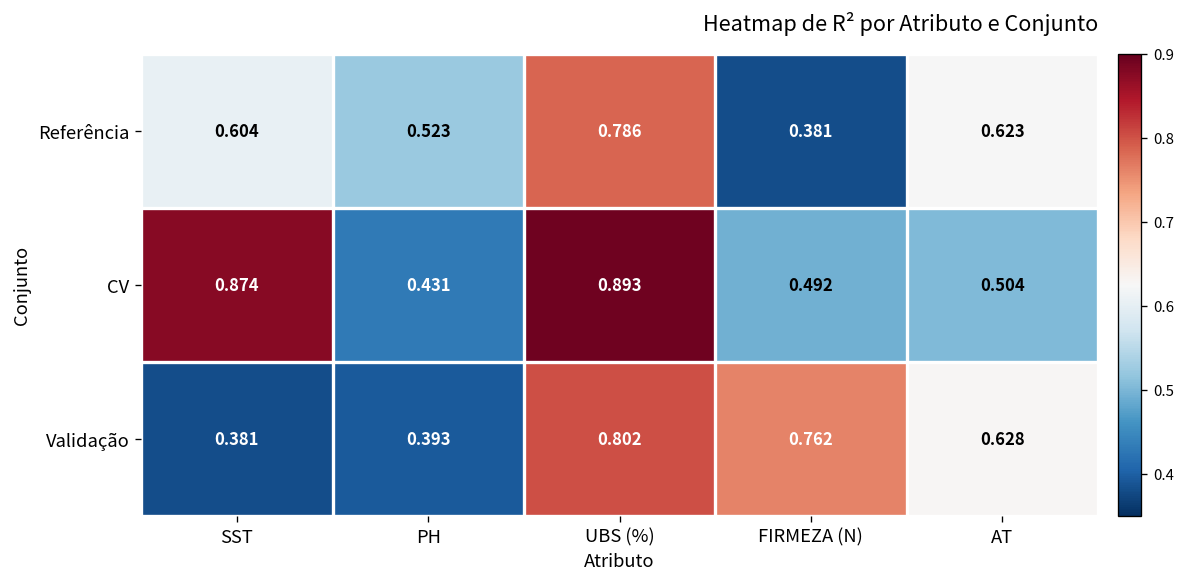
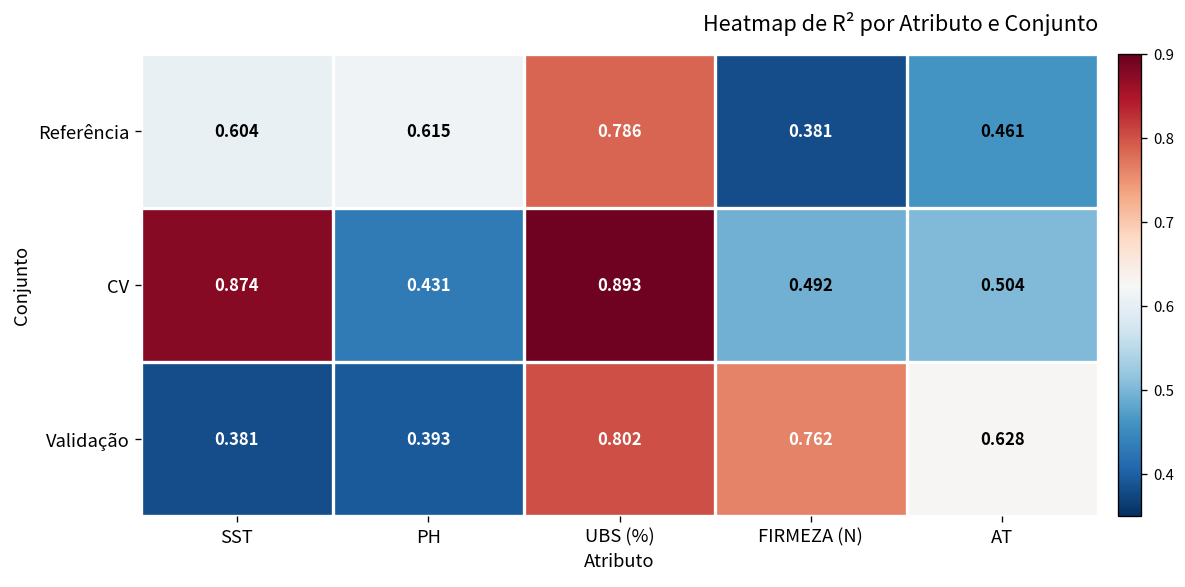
Referência, PH: 0.523 -> 0.615
Referência, AT: 0.623 -> 0.461
